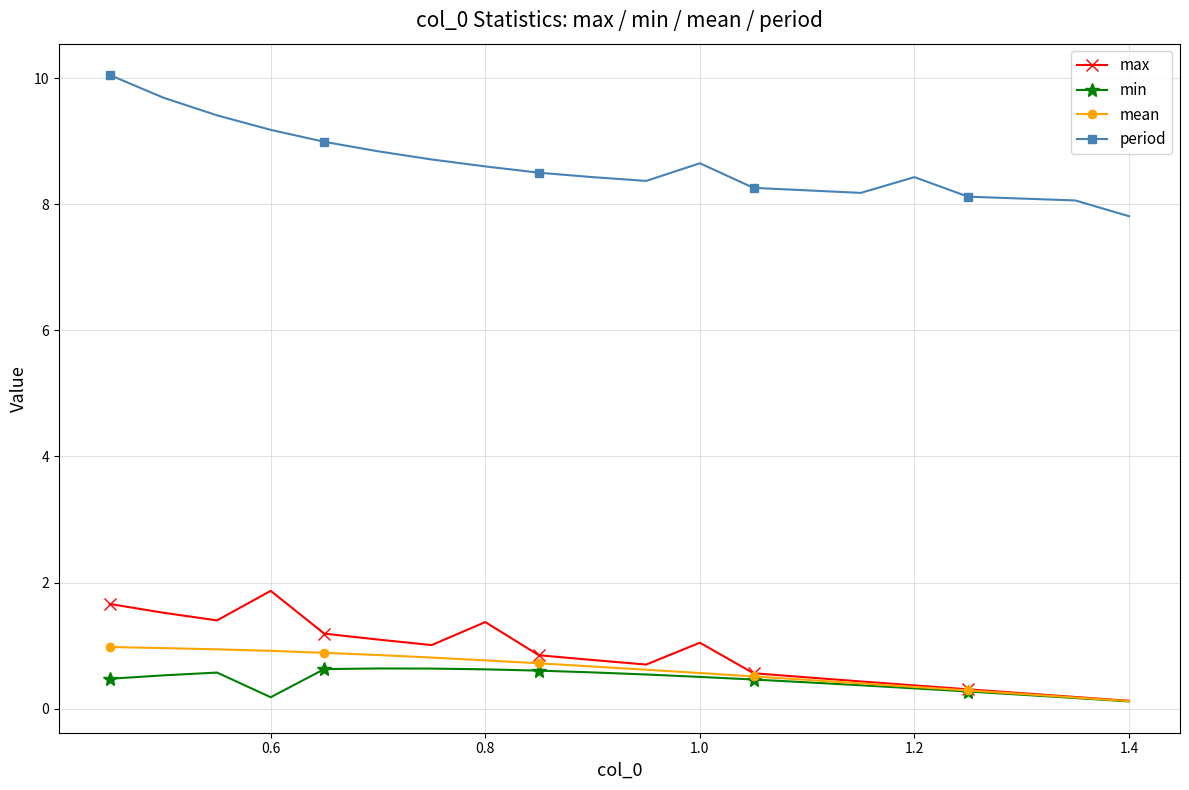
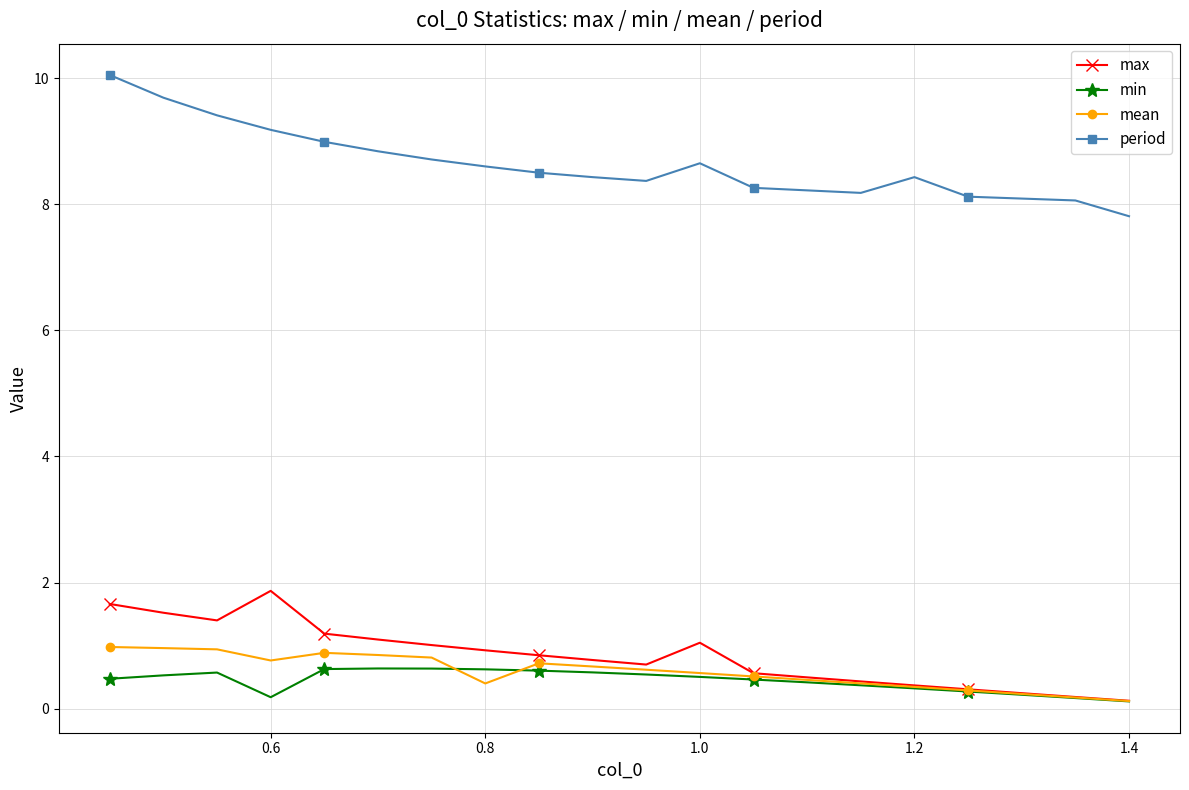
mean, 0.6: 0.9 -> 0.8
max, 0.8: 1.4 -> 0.9
mean, 0.8: 0.8 -> 0.4
